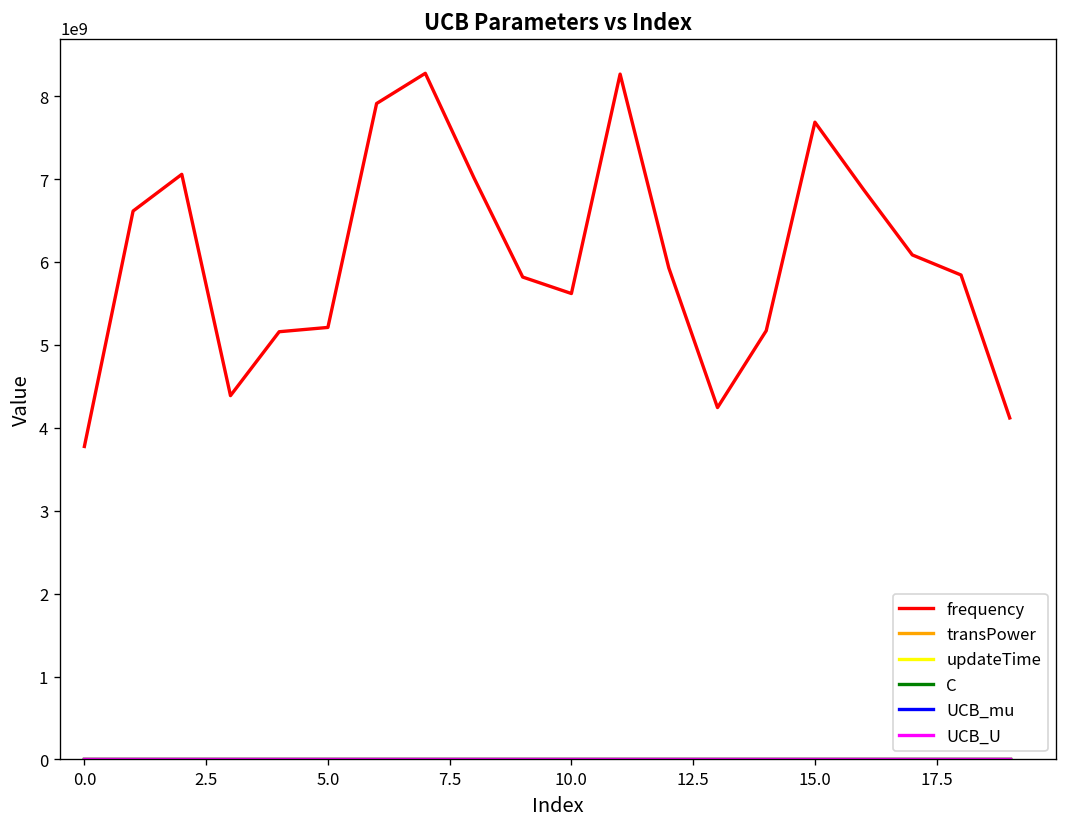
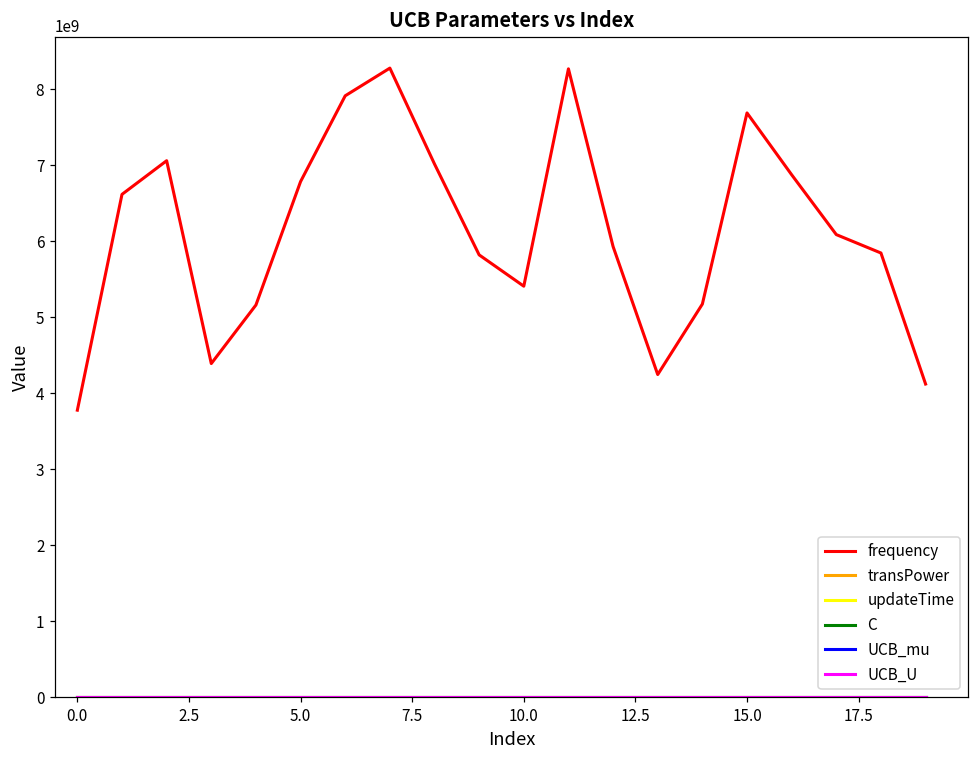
frequency, 5.0: 5200000000 -> 6800000000
frequency, 10.0: 5600000000 -> 5400000000
